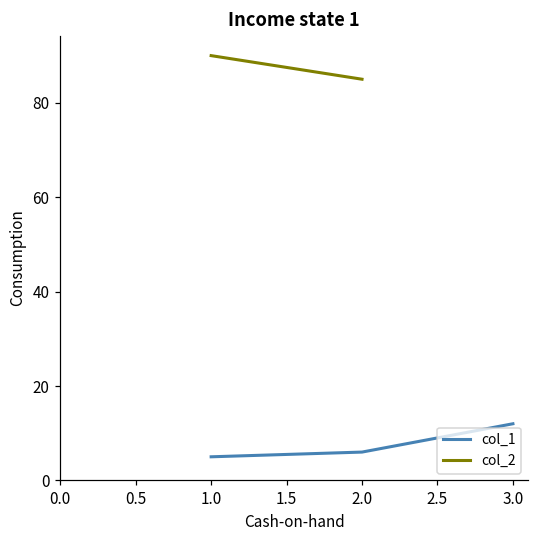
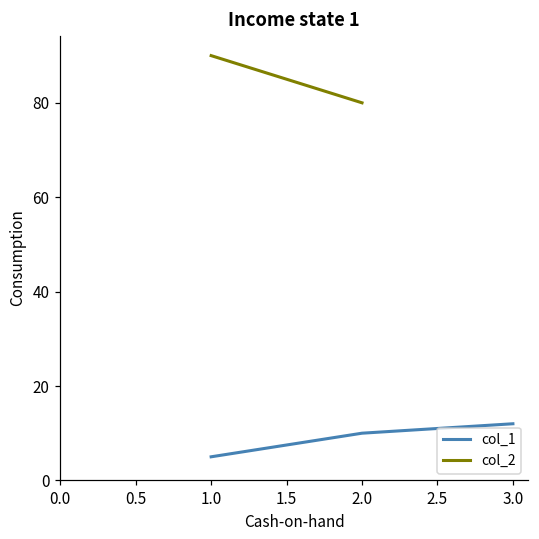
col_1, 2.0: 6 -> 10
col_2, 2.0: 85 -> 80
